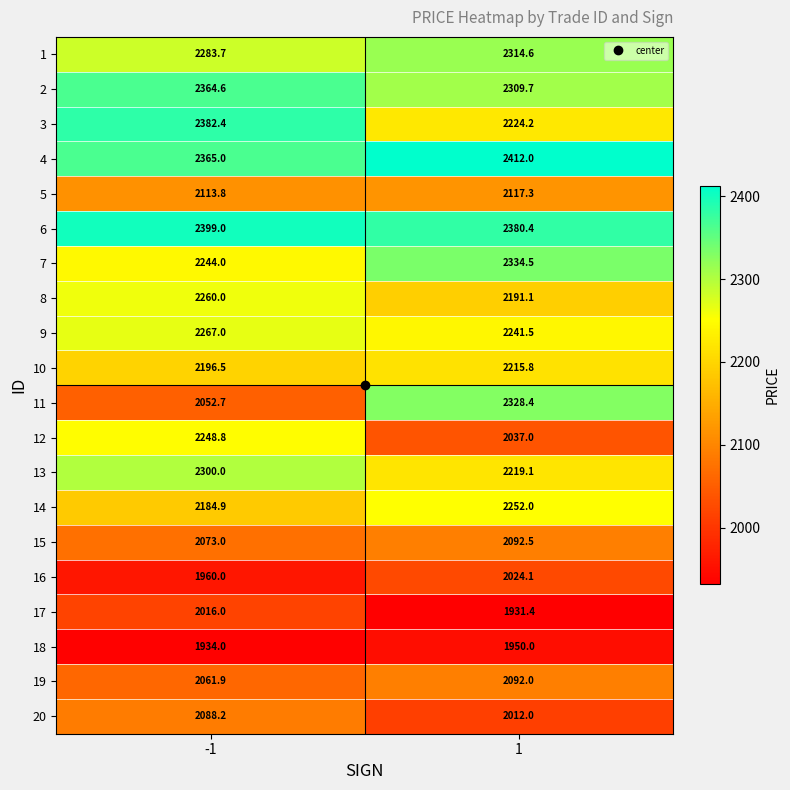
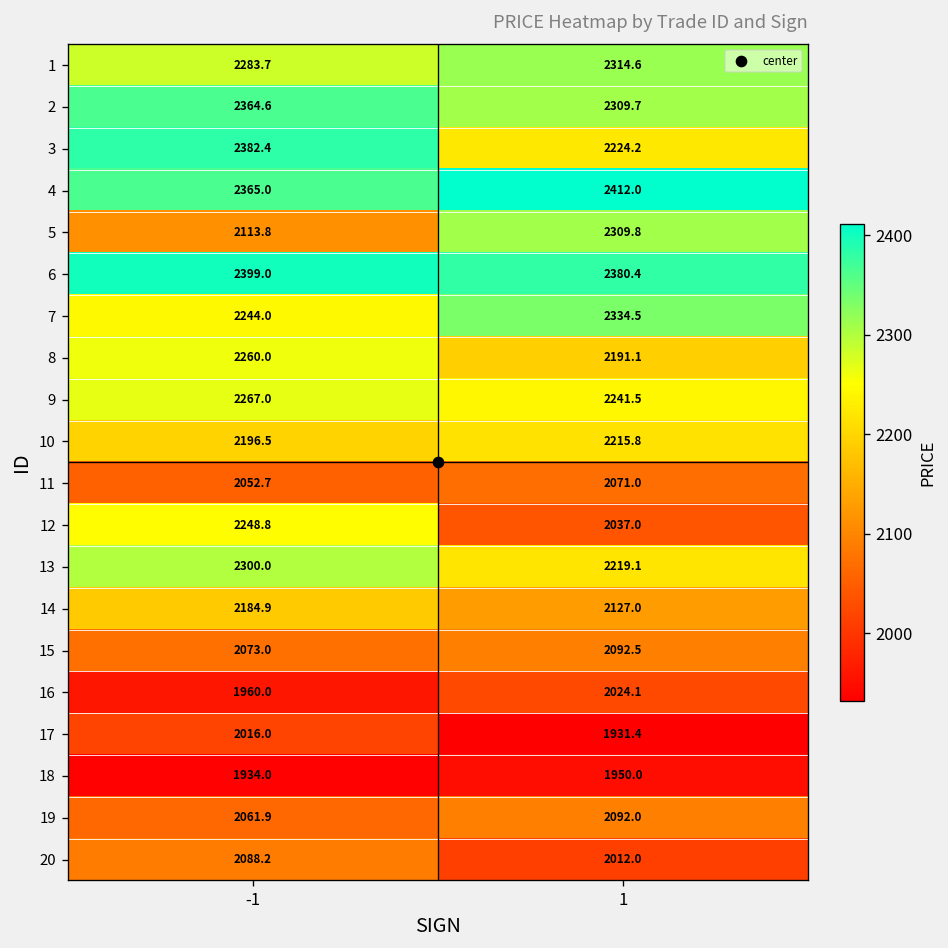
5, 1: 2117.3 -> 2309.8
11, 1: 2328.4 -> 2071.0
14, 1: 2252.0 -> 2127.0
